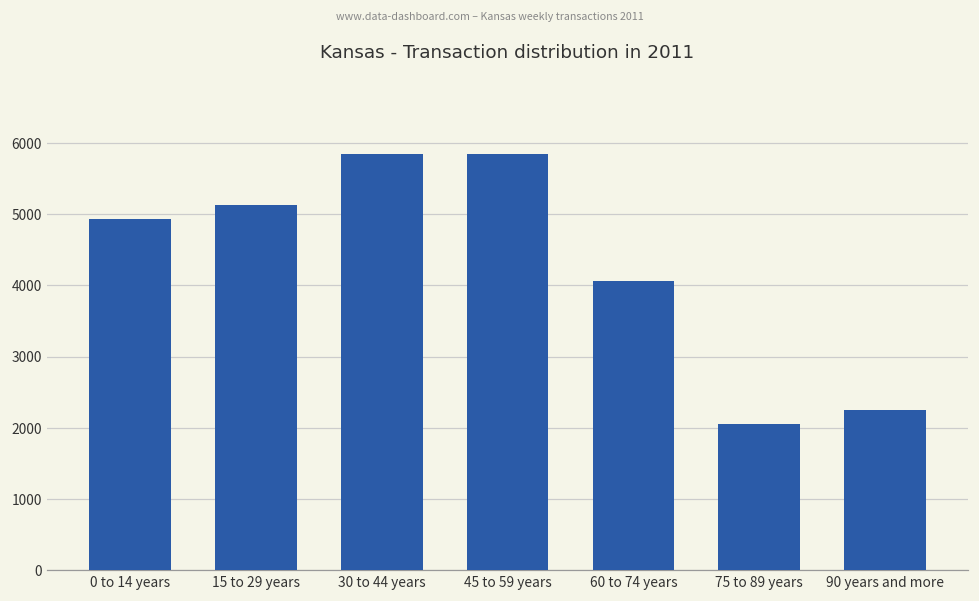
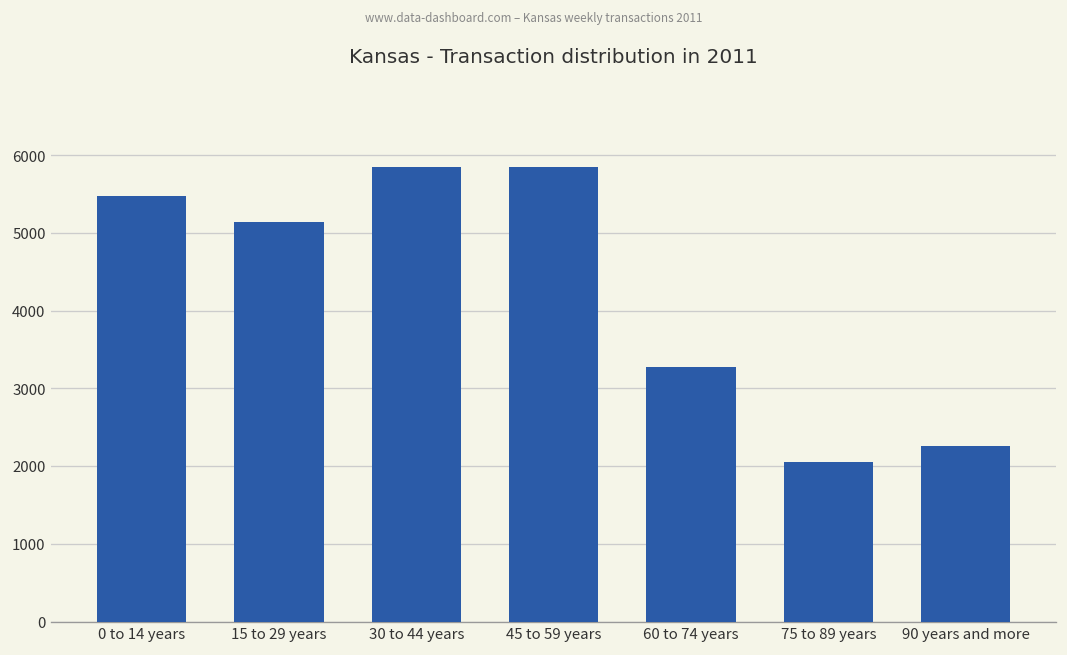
0 to 14 years: 4900 -> 5500
60 to 74 years: 4100 -> 3300
